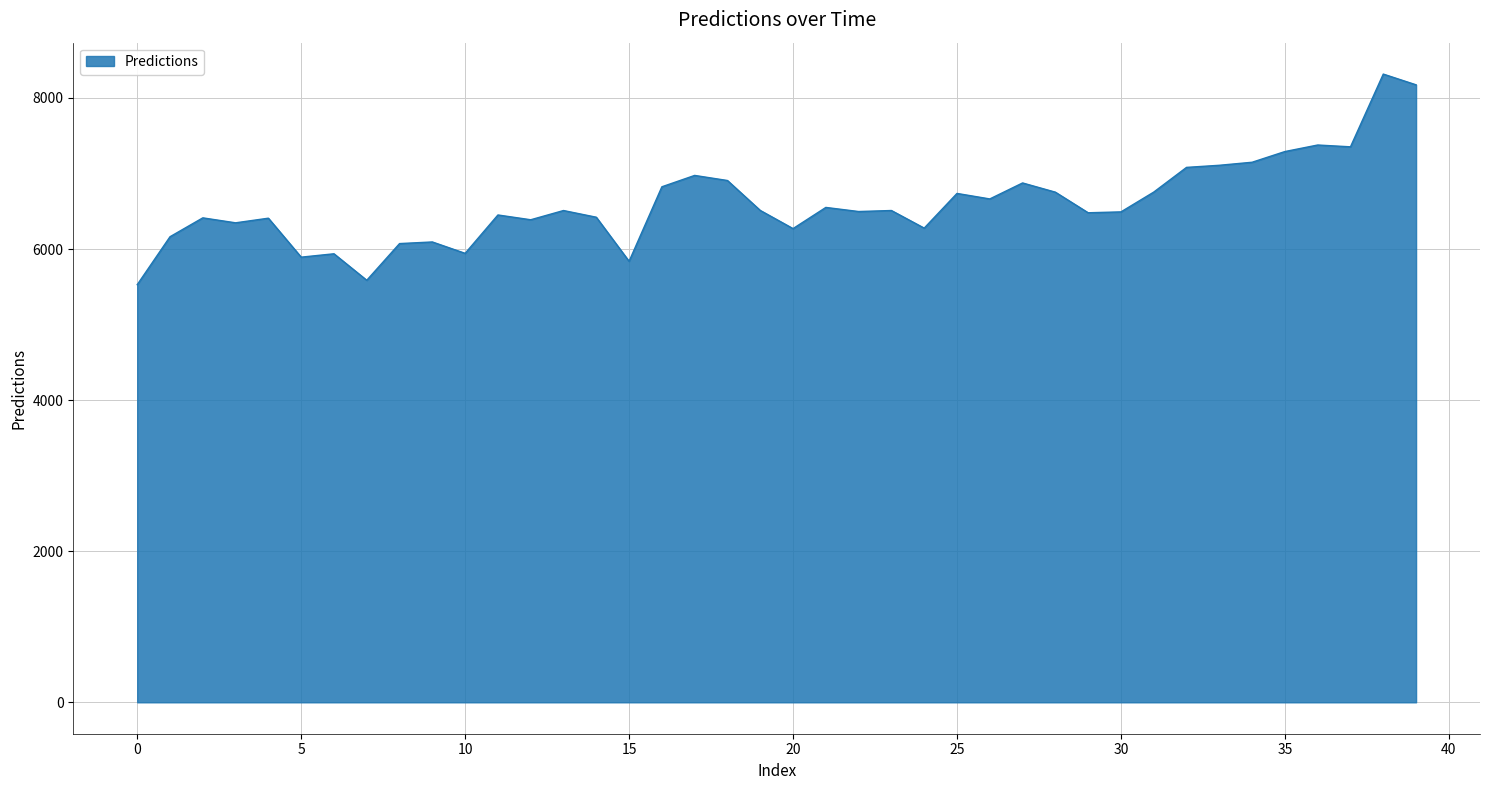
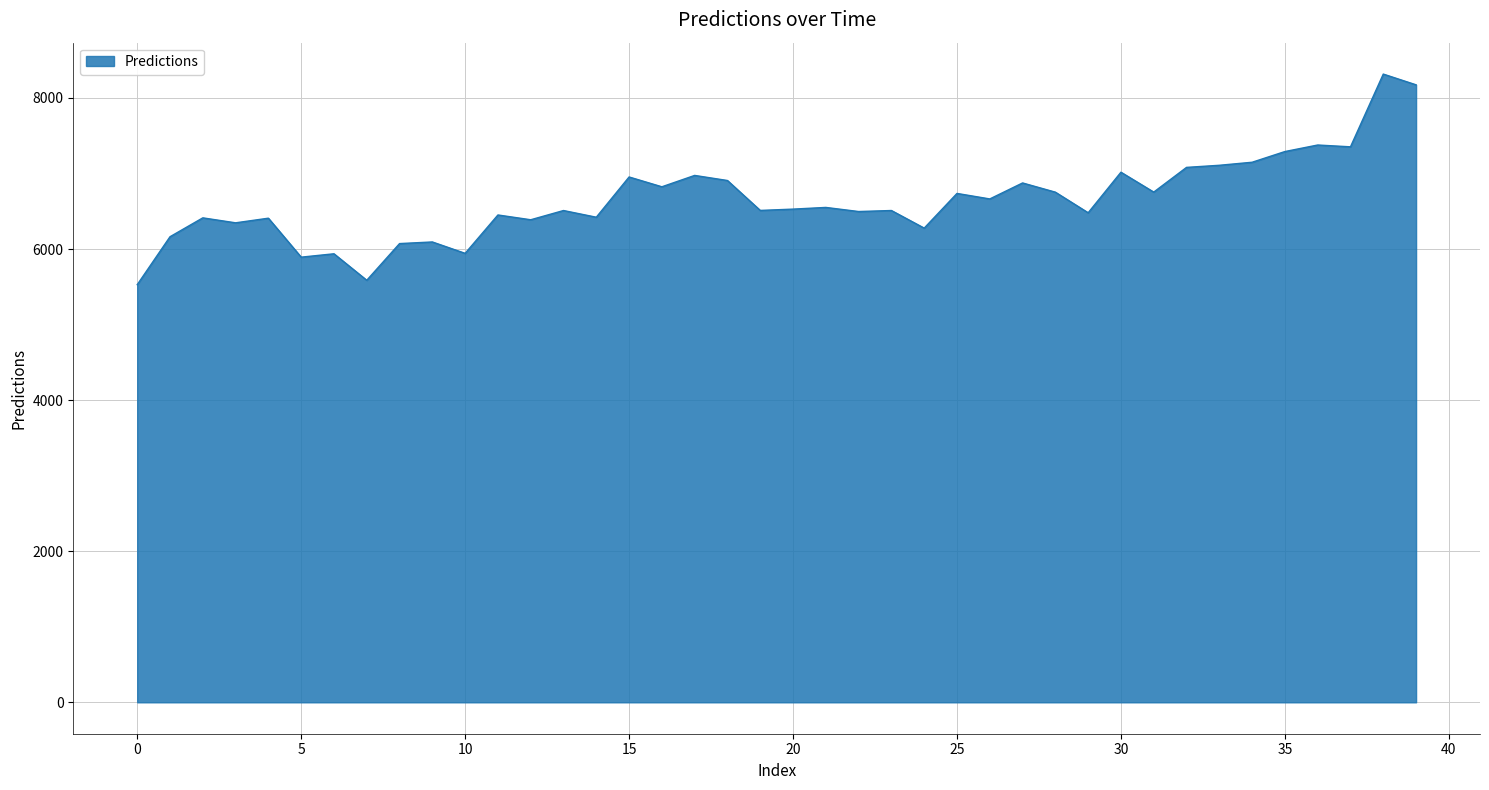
15: 5800 -> 7000
20: 6300 -> 6500
30: 6500 -> 7000
